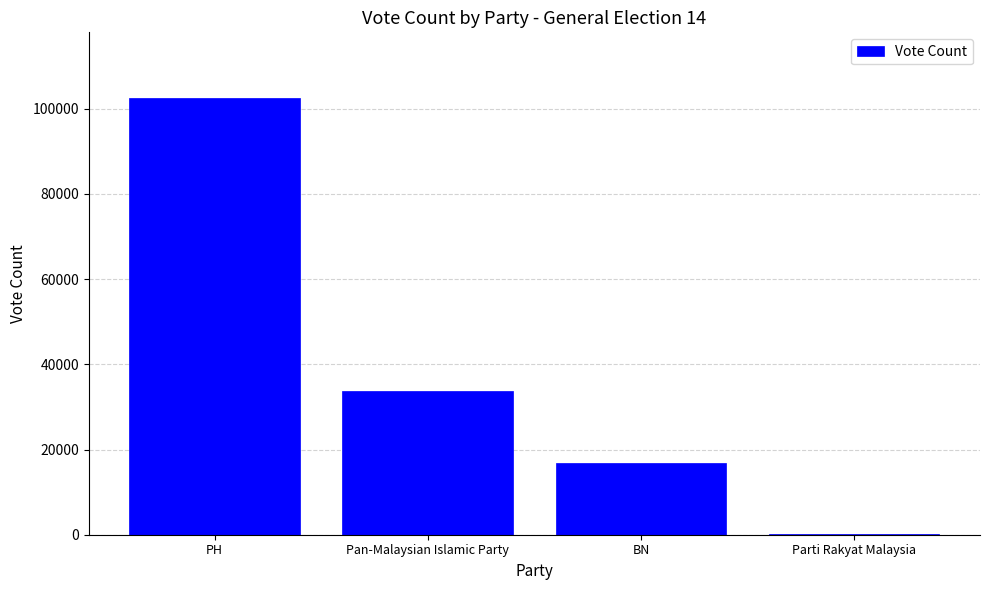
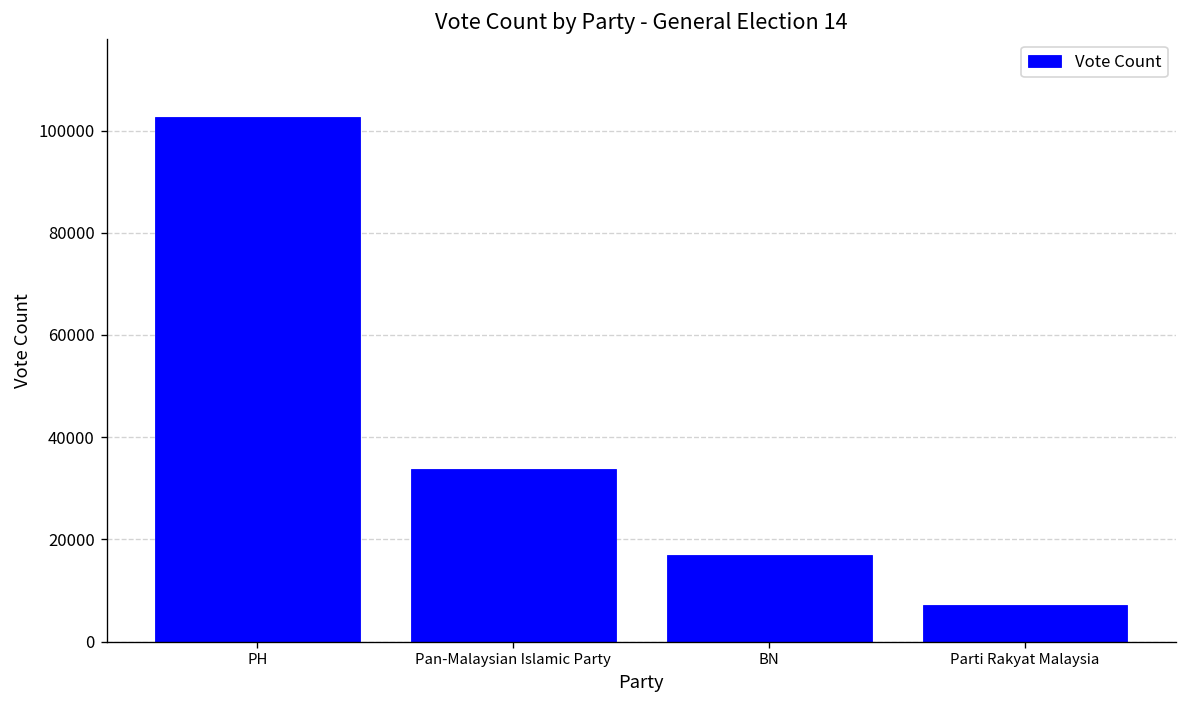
Parti Rakyat Malaysia: 0 -> 7000
